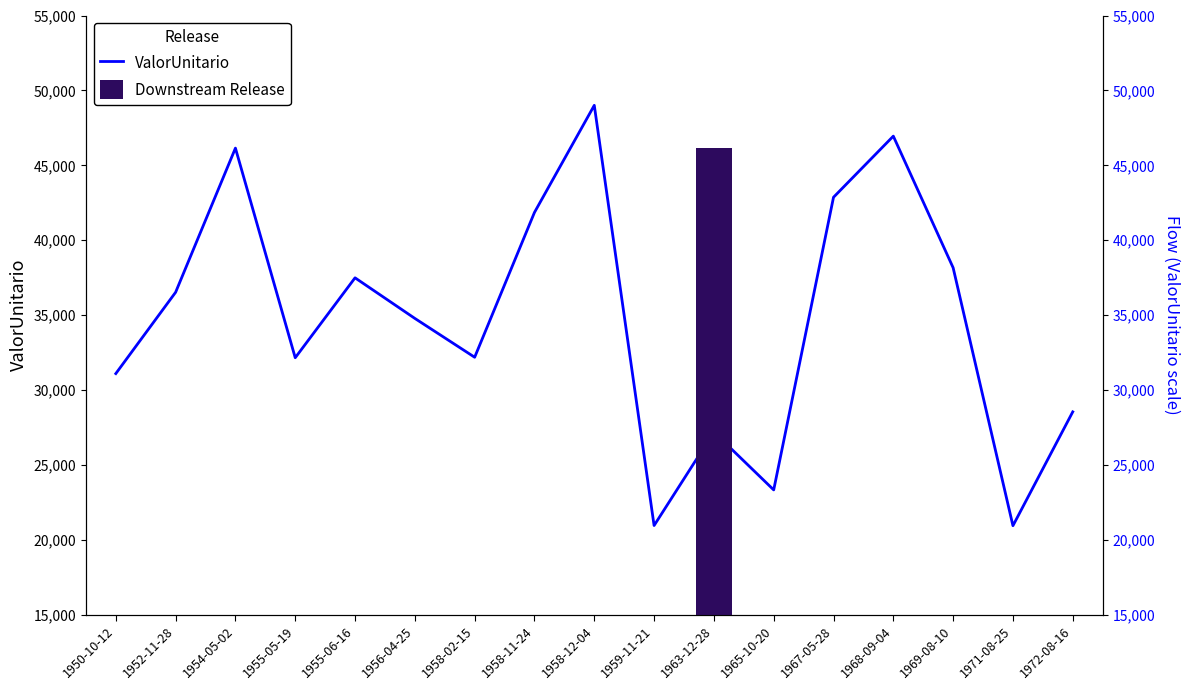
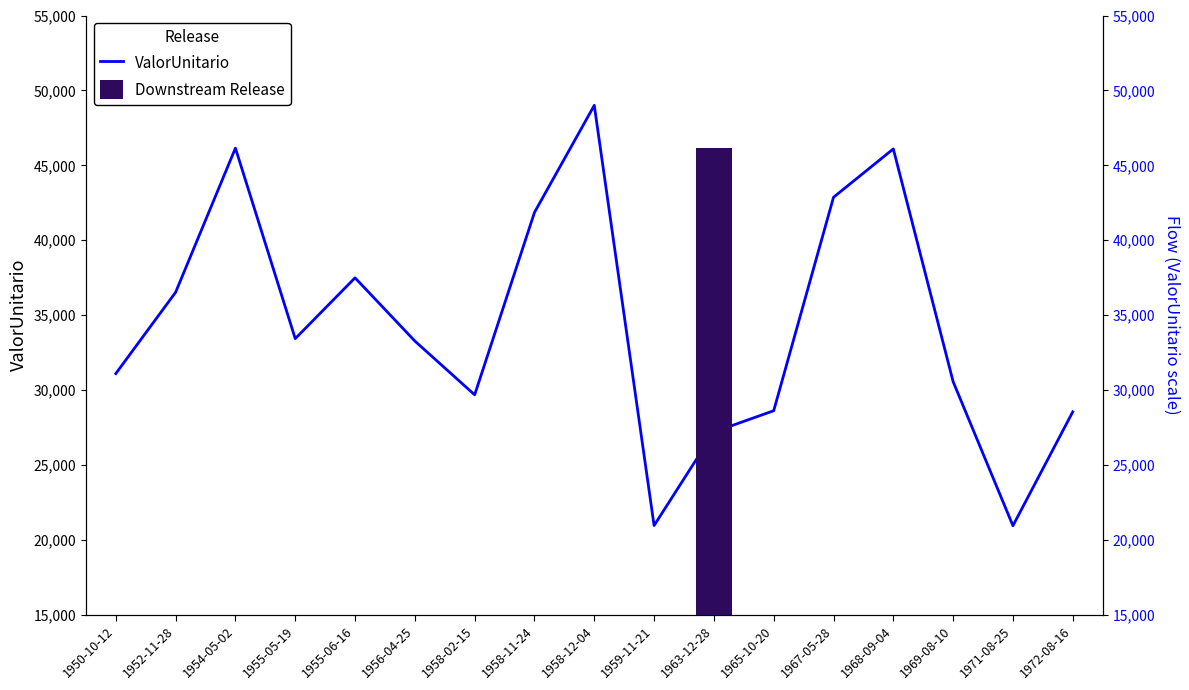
ValorUnitario, 1955-05-19: 32,200 -> 33,400
ValorUnitario, 1956-04-25: 34,800 -> 33,300
ValorUnitario, 1958-02-15: 32,200 -> 29,700
ValorUnitario, 1965-10-20: 23,300 -> 28,600
ValorUnitario, 1968-09-04: 46,900 -> 46,100
ValorUnitario, 1969-08-10: 38,200 -> 30,600
